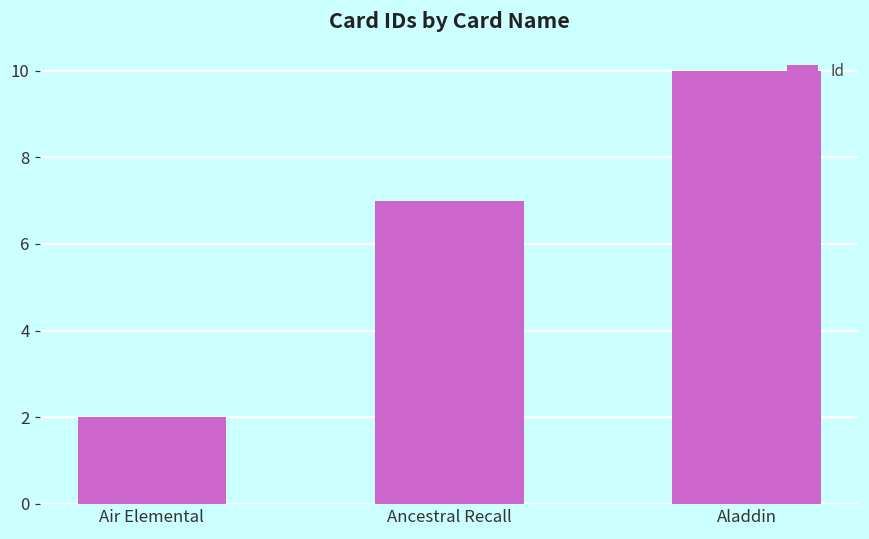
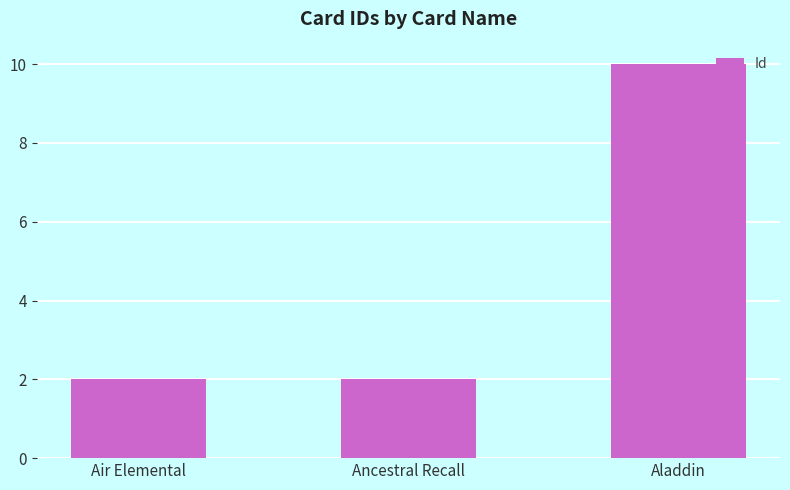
Ancestral Recall: 7 -> 2
